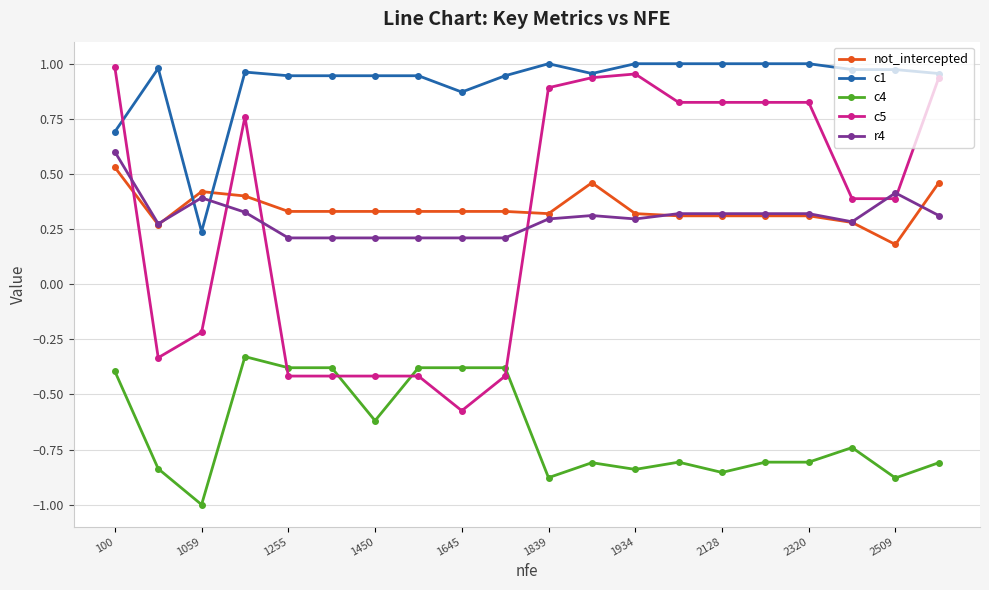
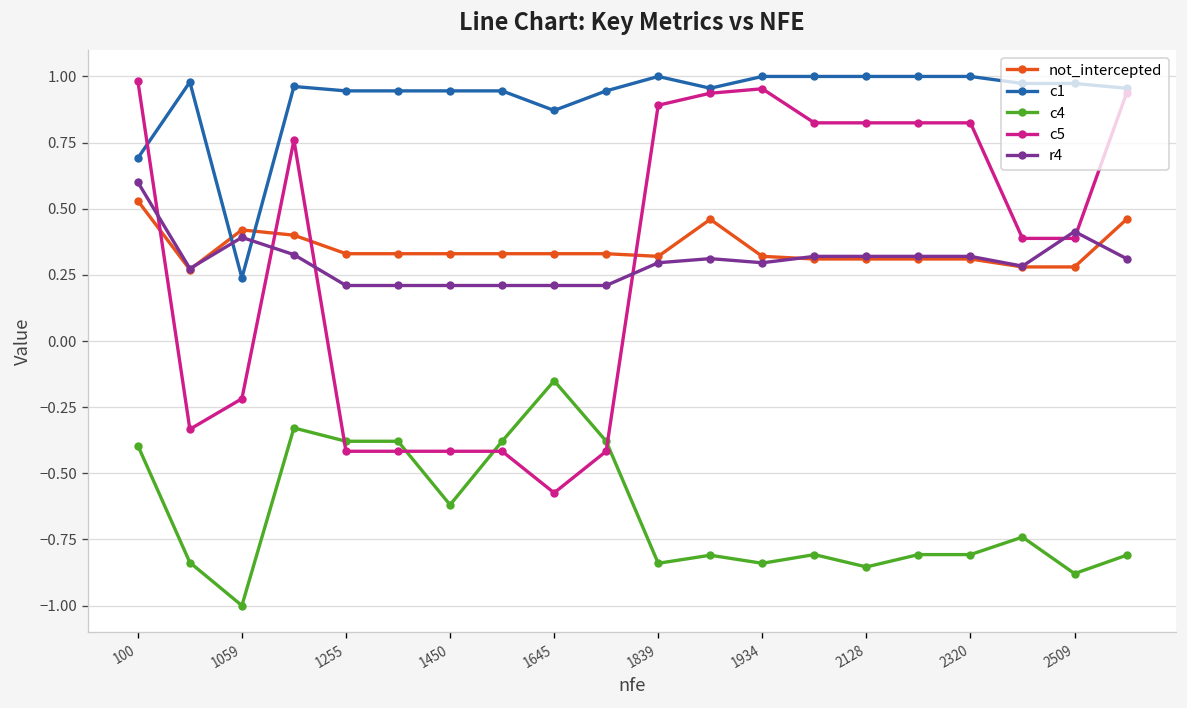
c4, 1645: -0.38 -> -0.15
c4, 1839: -0.88 -> -0.84
not_intercepted, 2509: 0.18 -> 0.28
